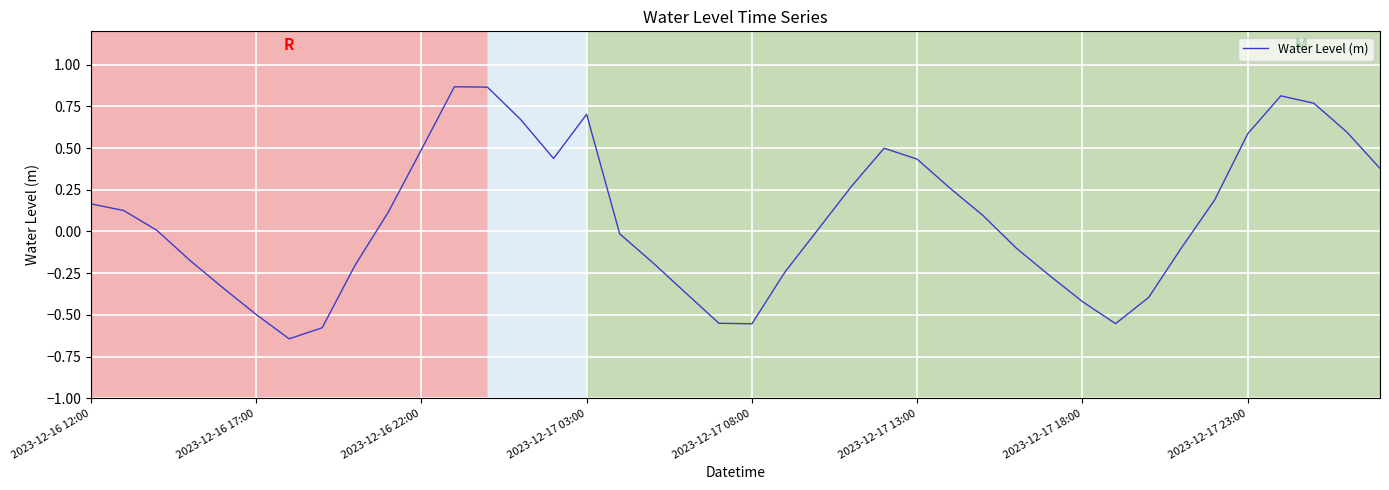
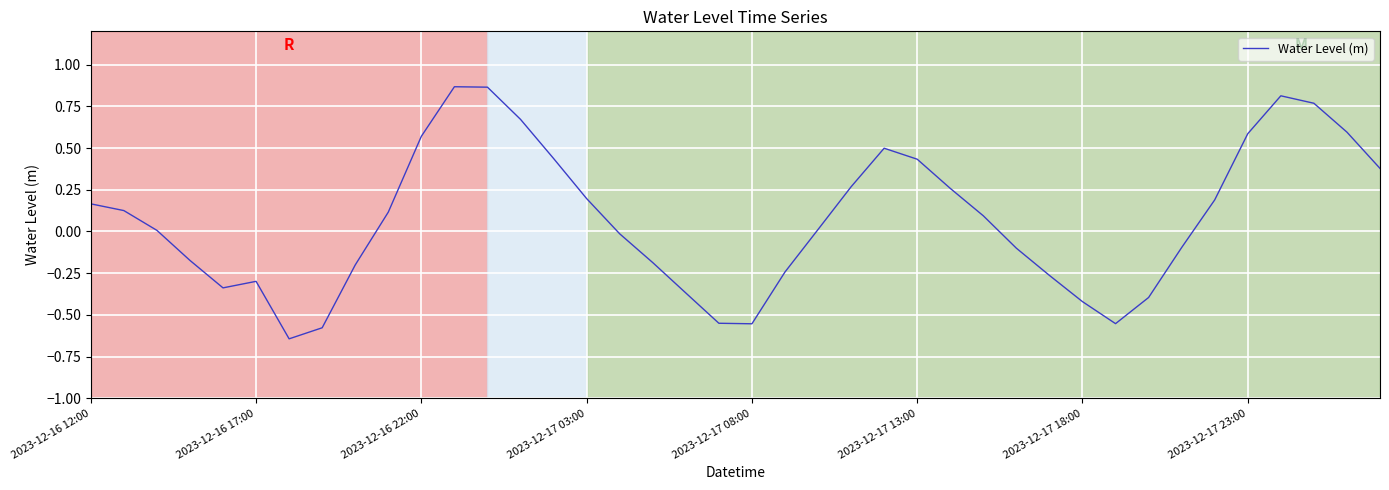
2023-12-16 17:00: -0.50 -> -0.30
2023-12-16 22:00: 0.49 -> 0.57
2023-12-17 03:00: 0.70 -> 0.20
